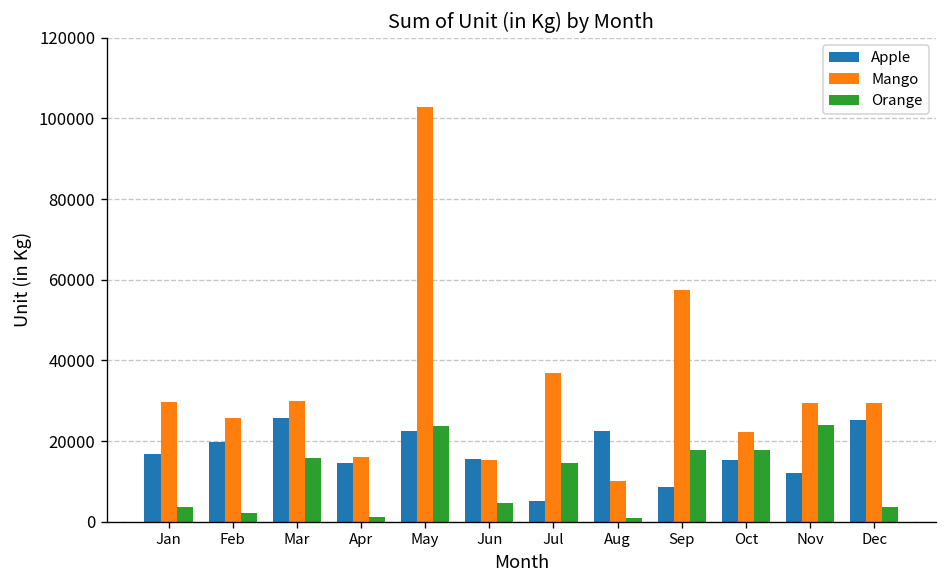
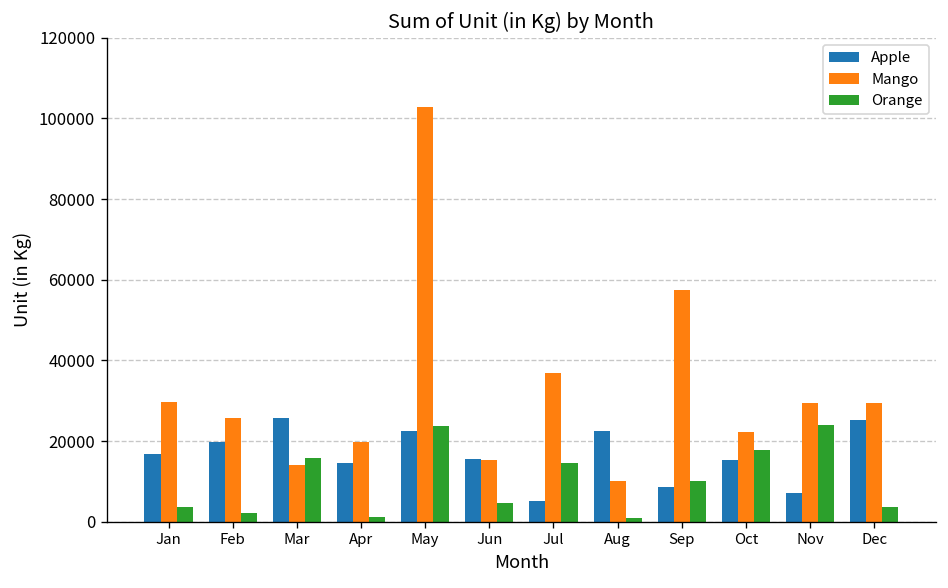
Mango, Mar: 30000 -> 14000
Mango, Apr: 16000 -> 20000
Orange, Sep: 18000 -> 10000
Apple, Nov: 12000 -> 7000
